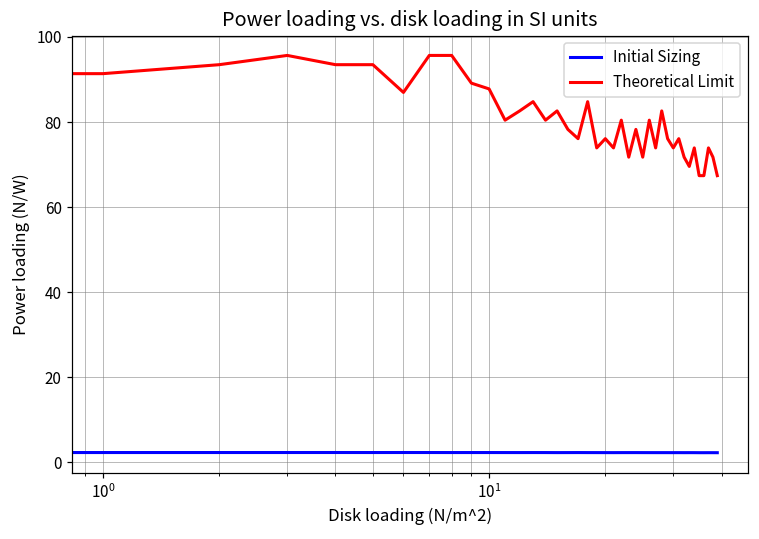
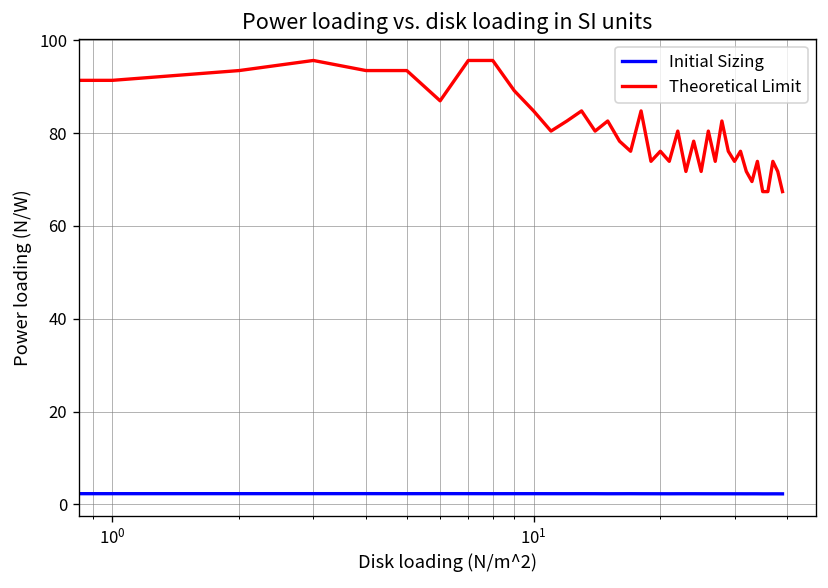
Theoretical Limit, 10^1: 88 -> 85
